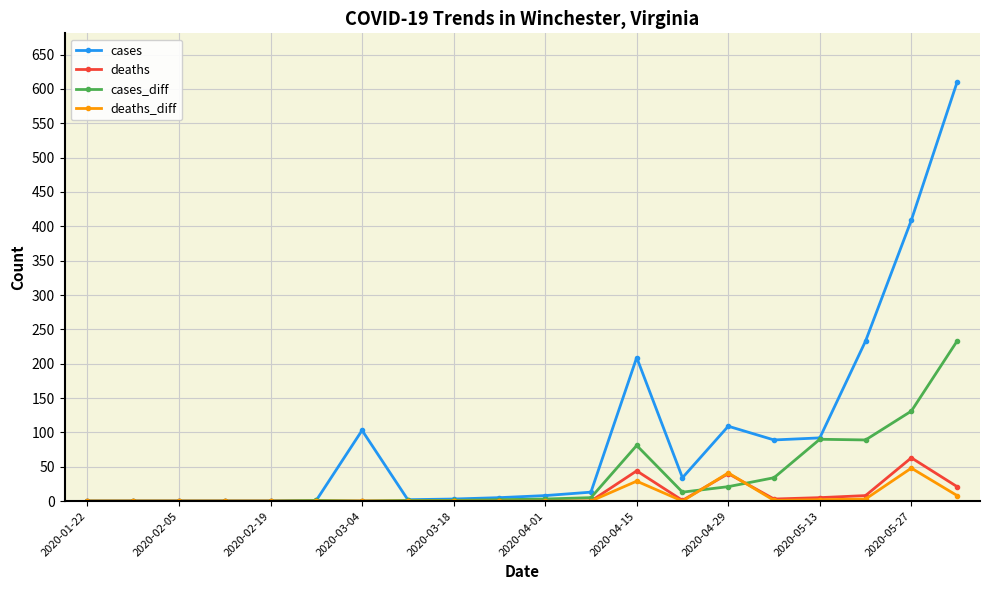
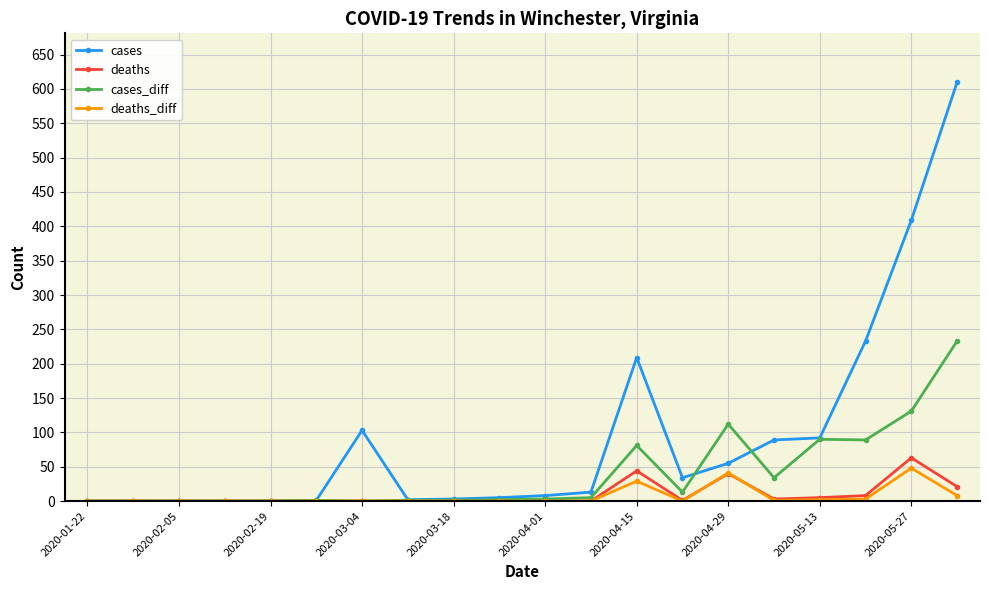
cases, 2020-04-29: 110 -> 60
cases_diff, 2020-04-29: 20 -> 110
